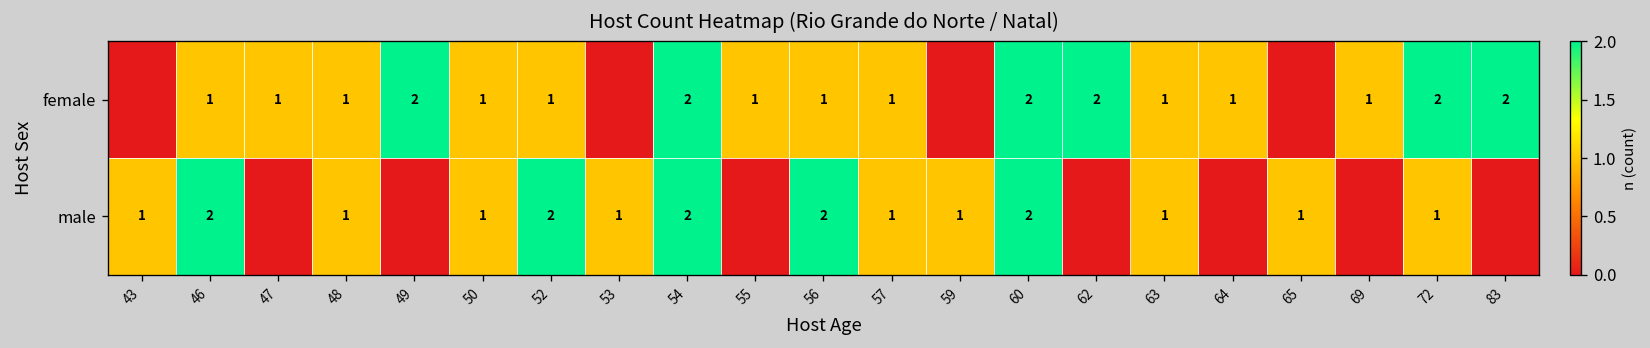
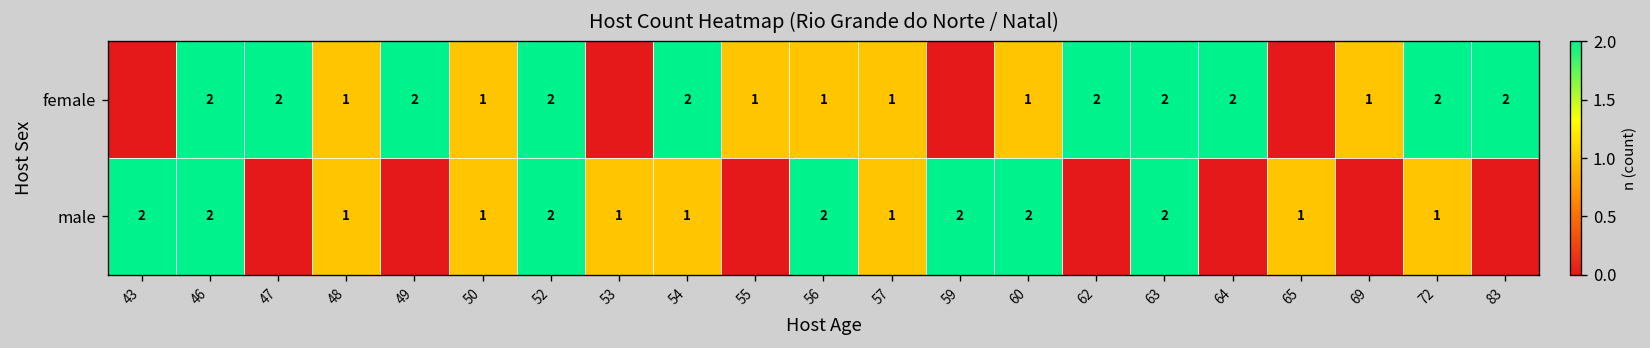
female, 46: 1 -> 2
female, 47: 1 -> 2
female, 52: 1 -> 2
female, 60: 2 -> 1
female, 63: 1 -> 2
female, 64: 1 -> 2
male, 43: 1 -> 2
male, 54: 2 -> 1
male, 59: 1 -> 2
male, 63: 1 -> 2
